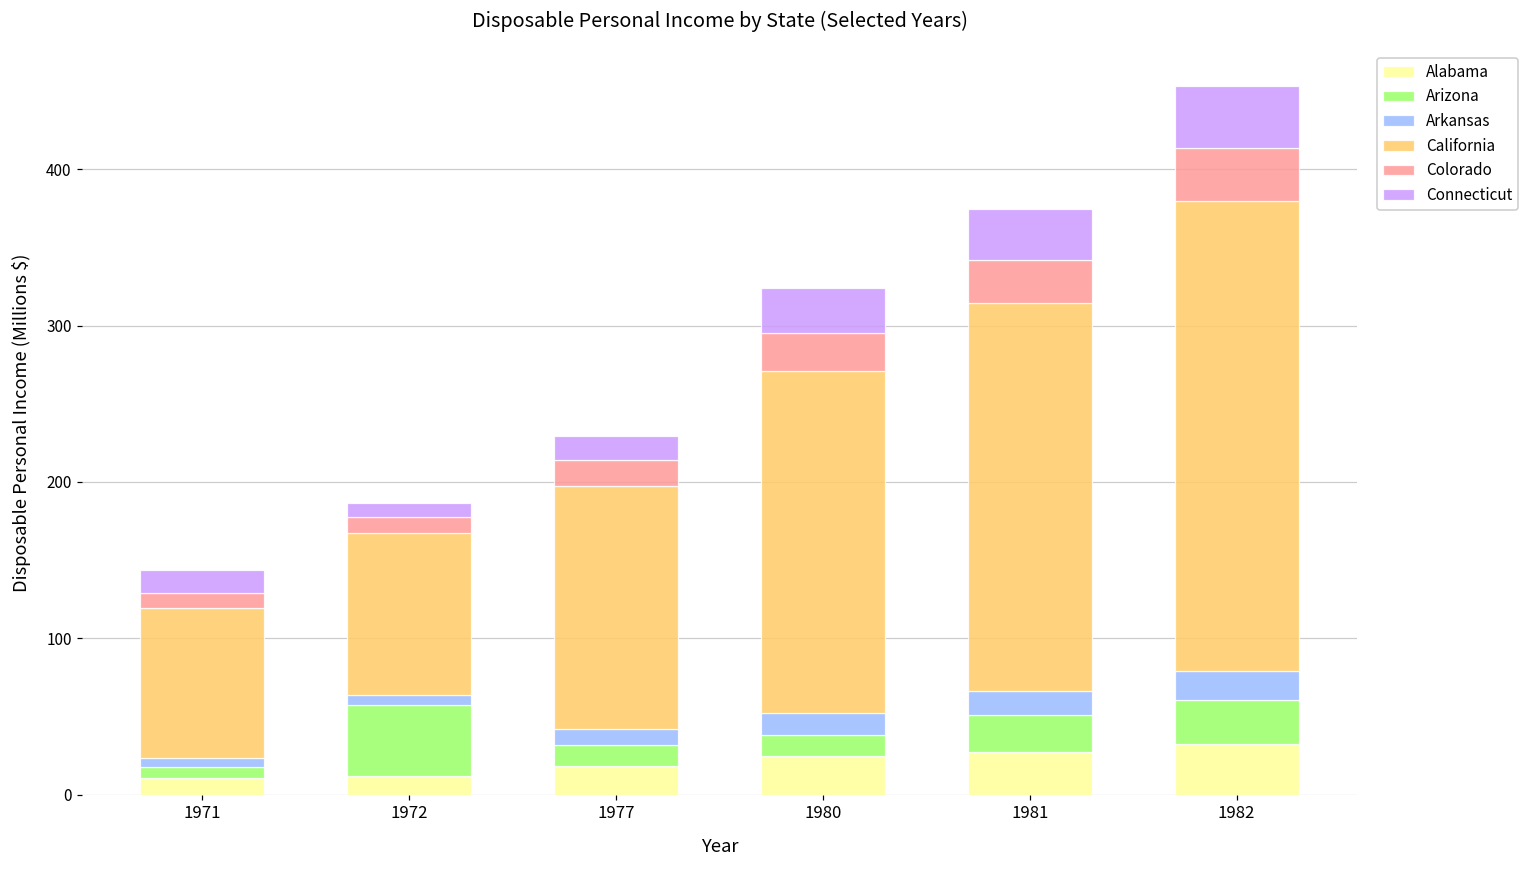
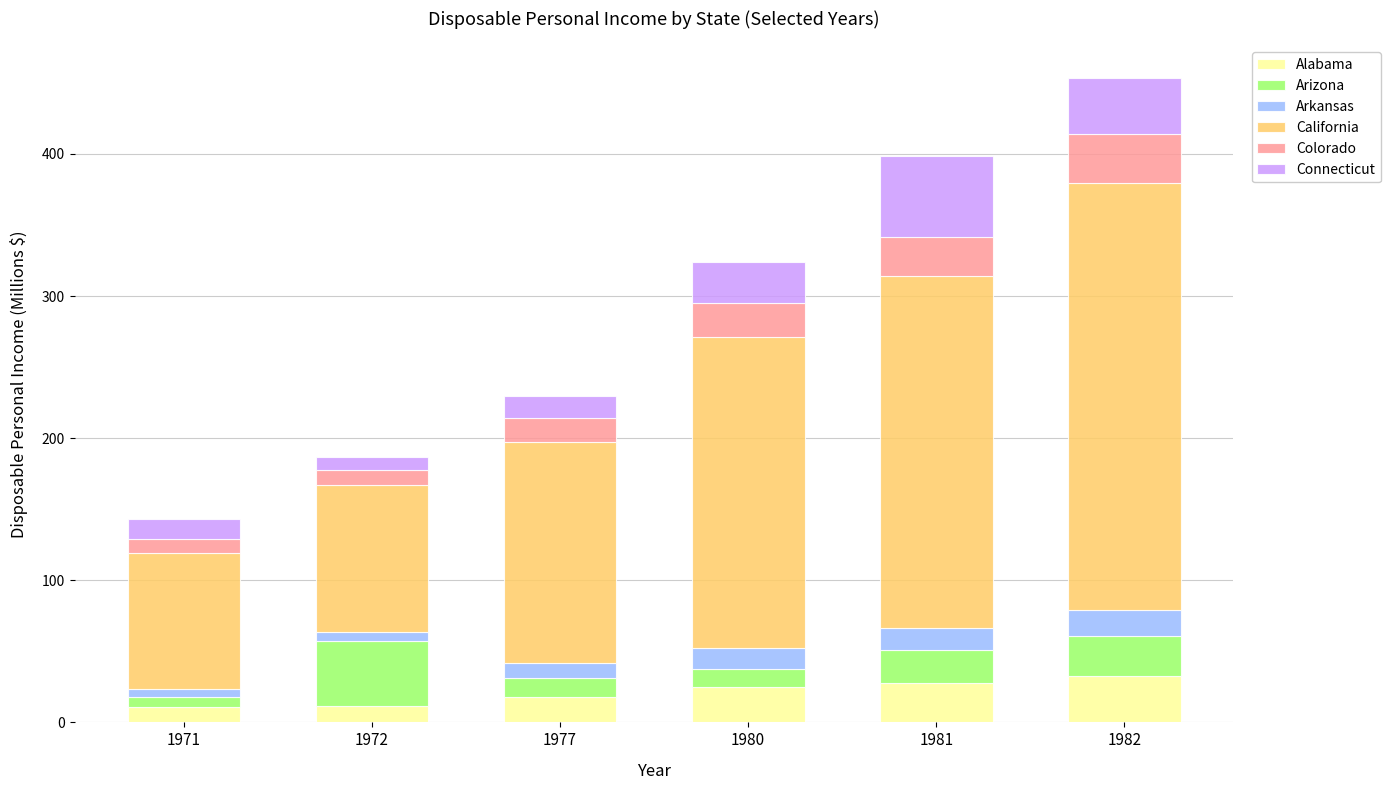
Connecticut, 1981: 33 -> 57
